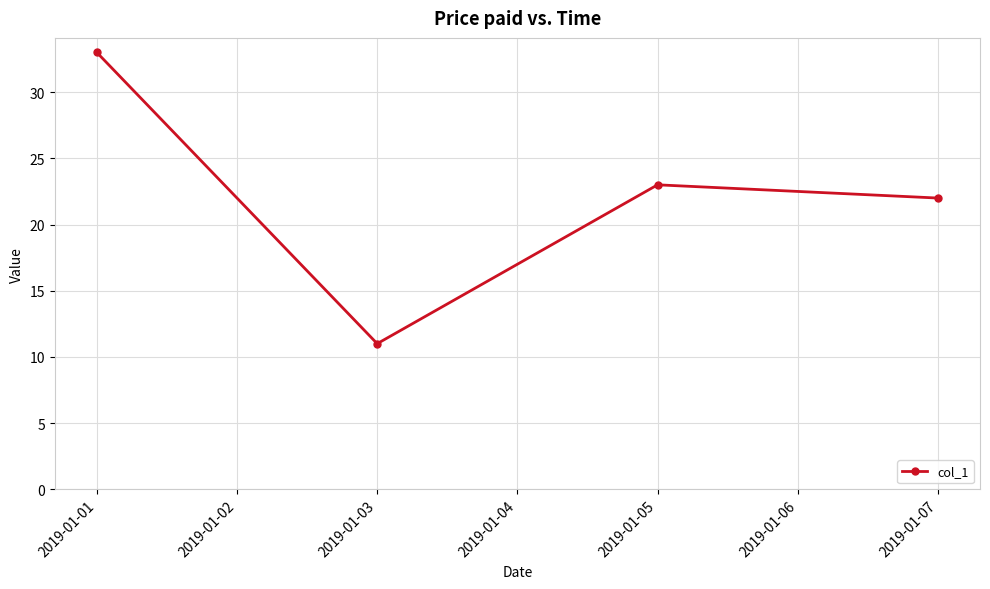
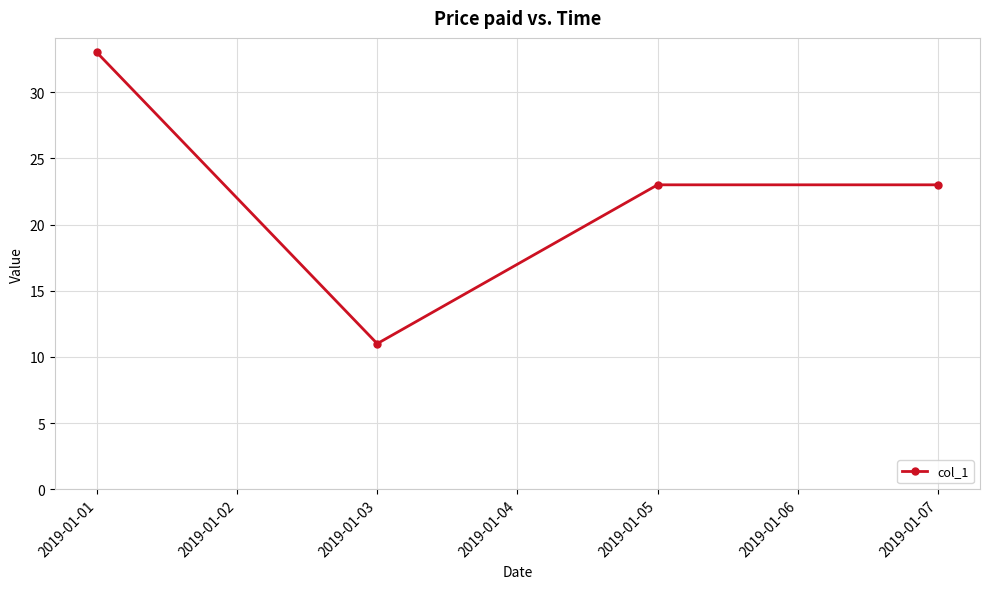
2019-01-07: 22 -> 23
